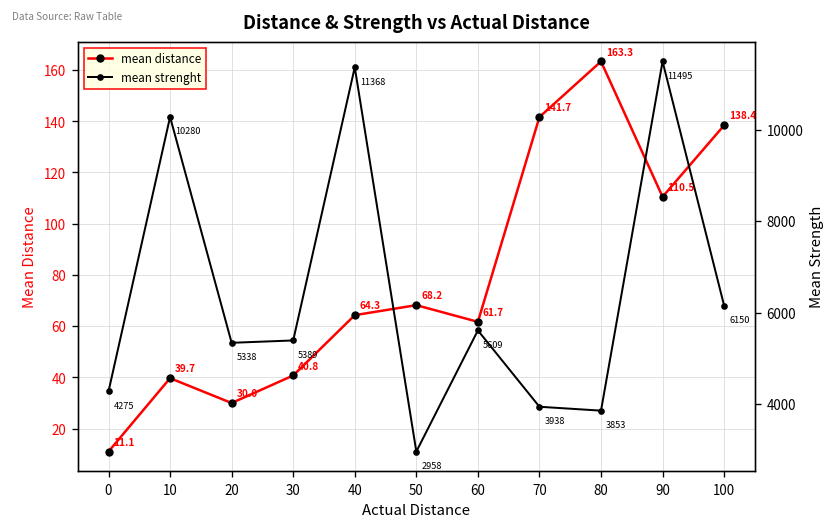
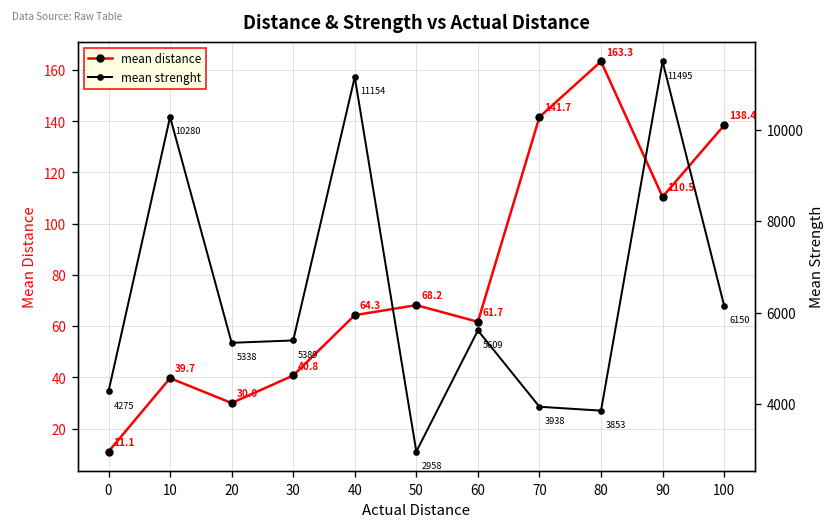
mean strenght, 40: 11368 -> 11154
